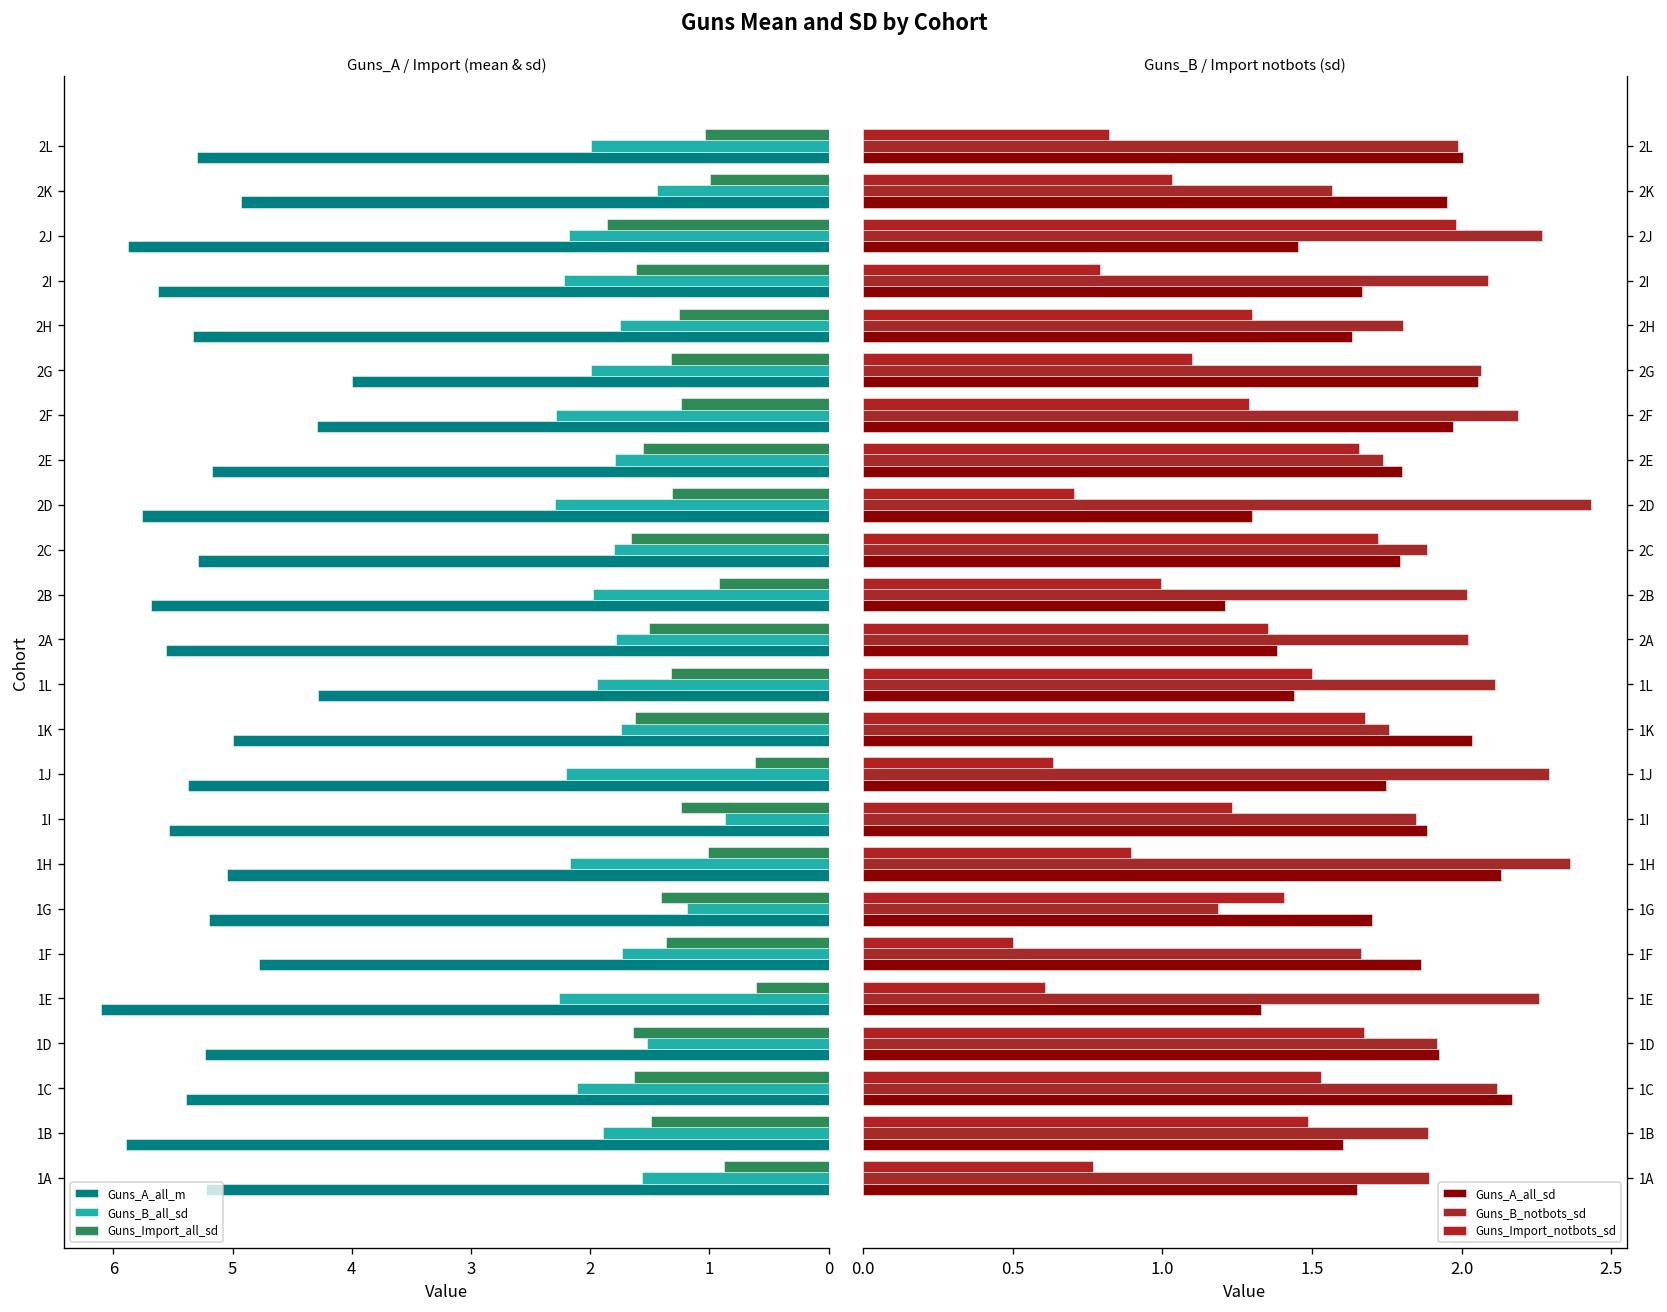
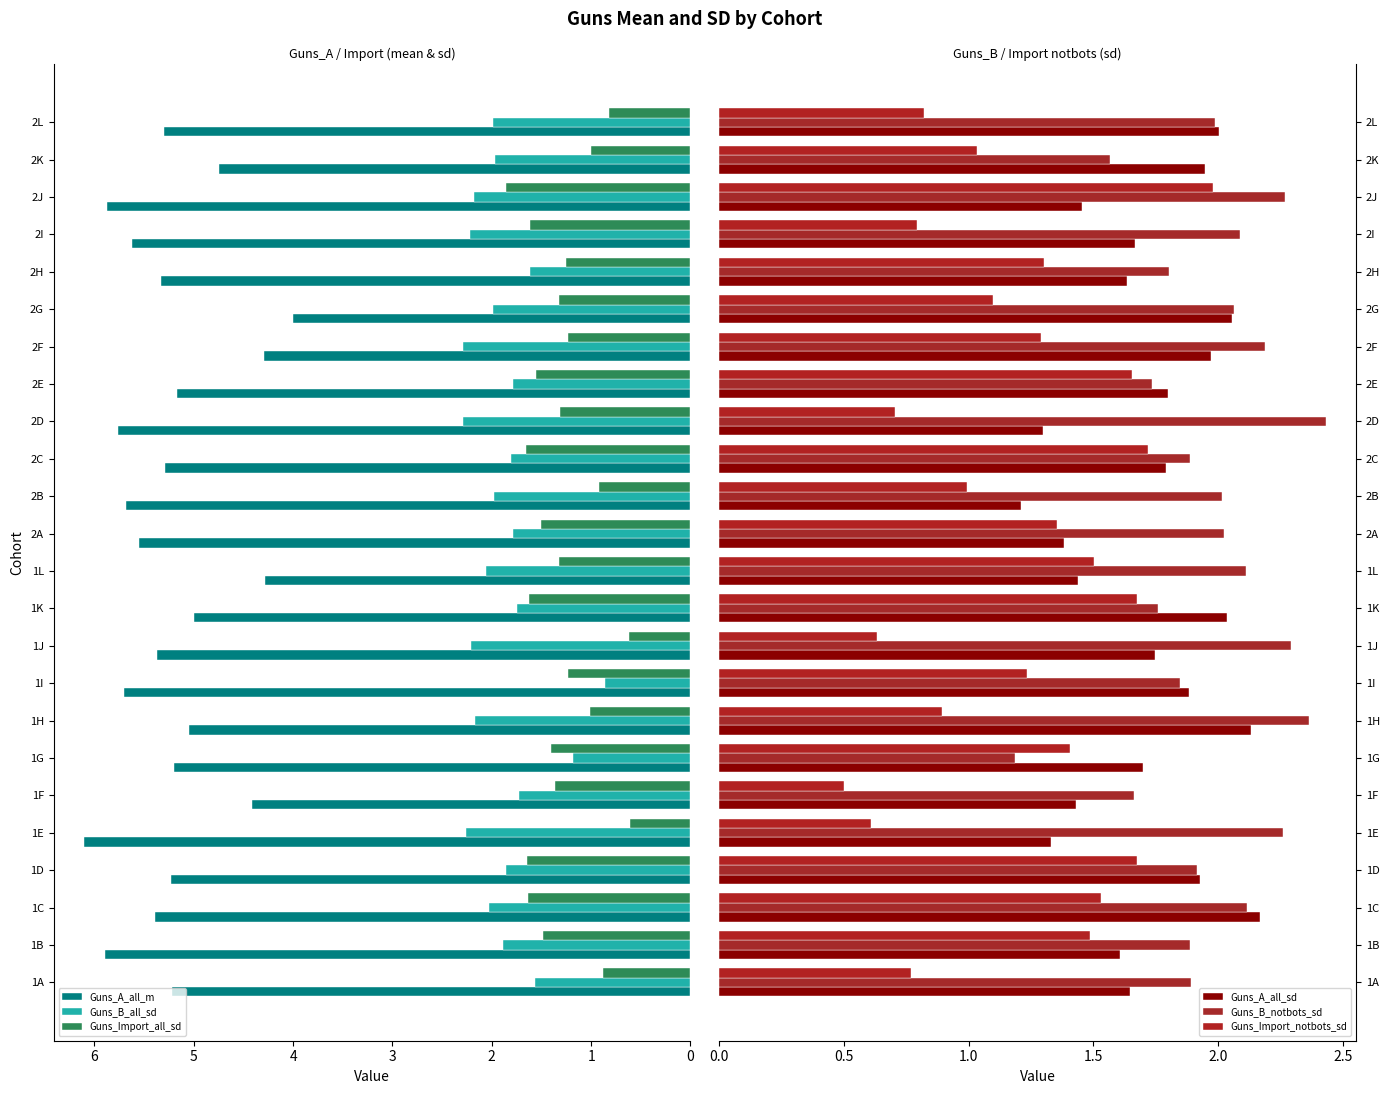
Guns_A / Import (mean & sd), Guns_Import_all_sd, 2L: 1.0 -> 0.8
Guns_A / Import (mean & sd), Guns_B_all_sd, 2K: 1.4 -> 2.0
Guns_A / Import (mean & sd), Guns_A_all_m, 2K: 4.9 -> 4.8
Guns_A / Import (mean & sd), Guns_B_all_sd, 2H: 1.8 -> 1.6
Guns_A / Import (mean & sd), Guns_B_all_sd, 1L: 1.9 -> 2.1
Guns_A / Import (mean & sd), Guns_A_all_m, 1I: 5.5 -> 5.7
Guns_A / Import (mean & sd), Guns_A_all_m, 1F: 4.8 -> 4.4
Guns_A / Import (mean & sd), Guns_B_all_sd, 1D: 1.5 -> 1.9
Guns_A / Import (mean & sd), Guns_B_all_sd, 1C: 2.1 -> 2.0
Guns_B / Import notbots (sd), Guns_A_all_sd, 1F: 1.86 -> 1.43
